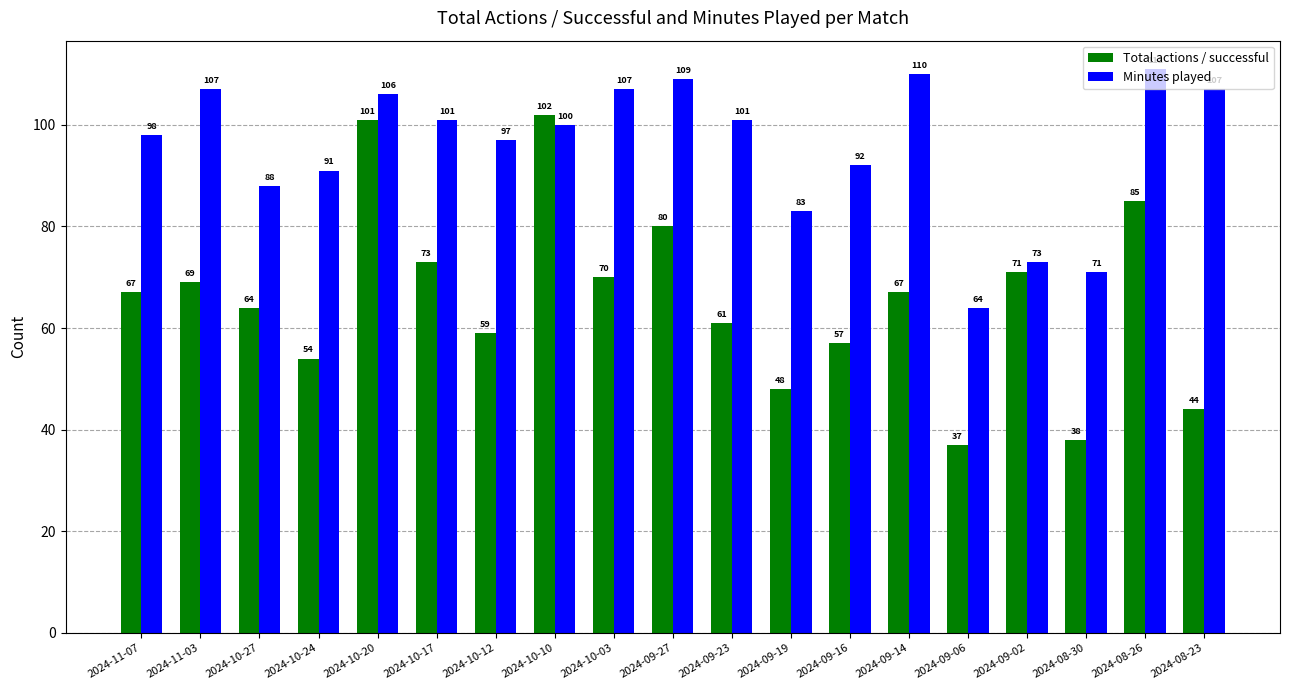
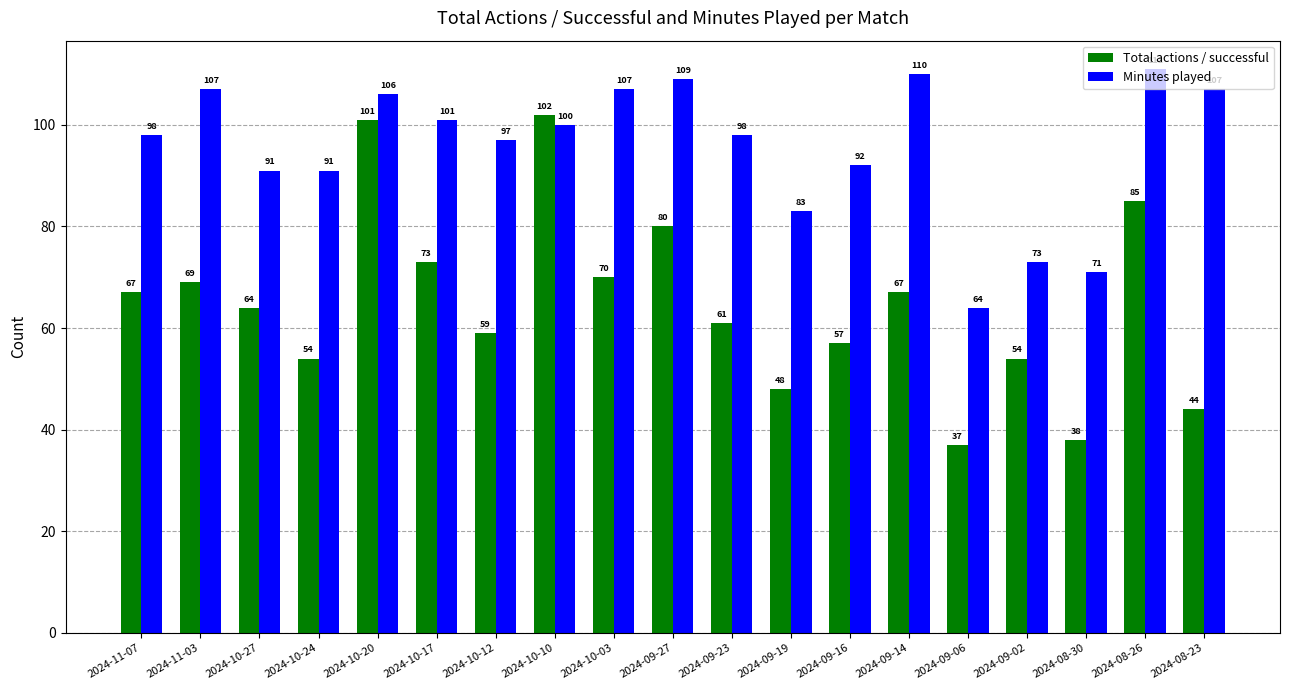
Minutes played, 2024-10-27: 88 -> 91
Minutes played, 2024-09-23: 101 -> 98
Total actions / successful, 2024-09-02: 71 -> 54
